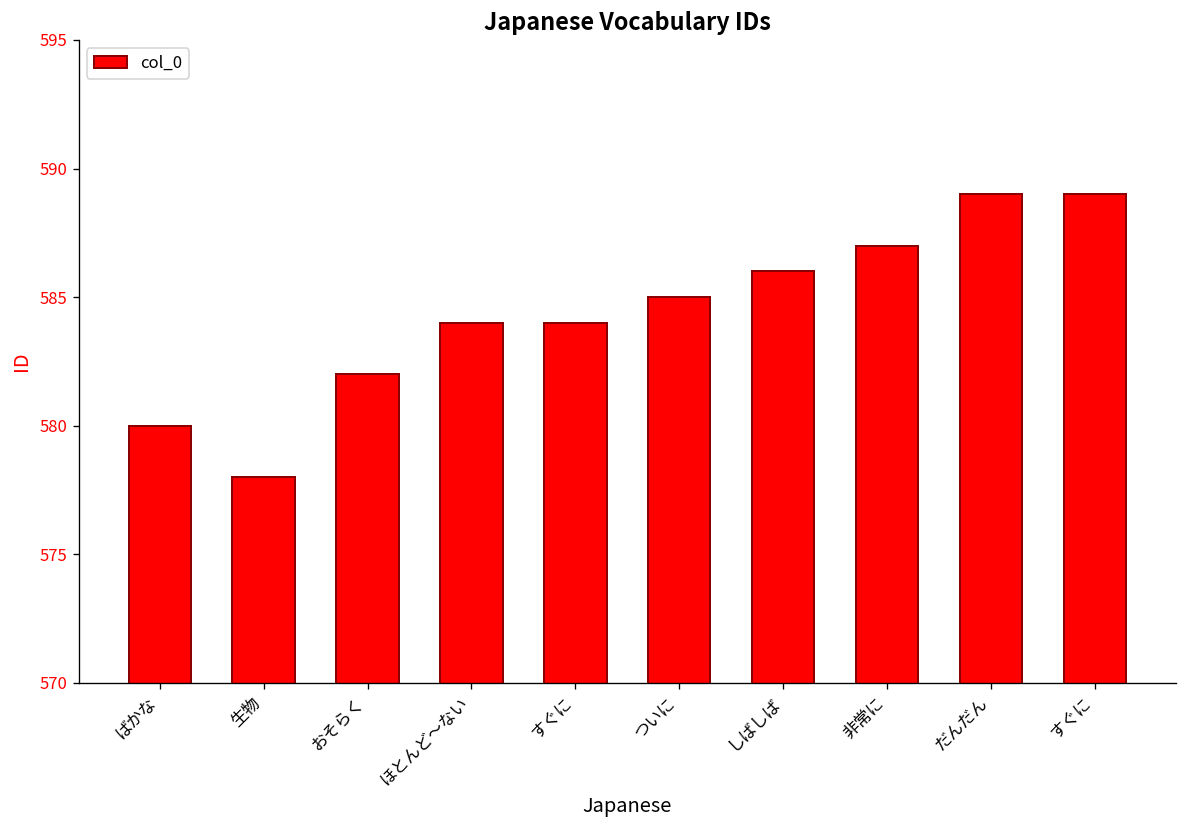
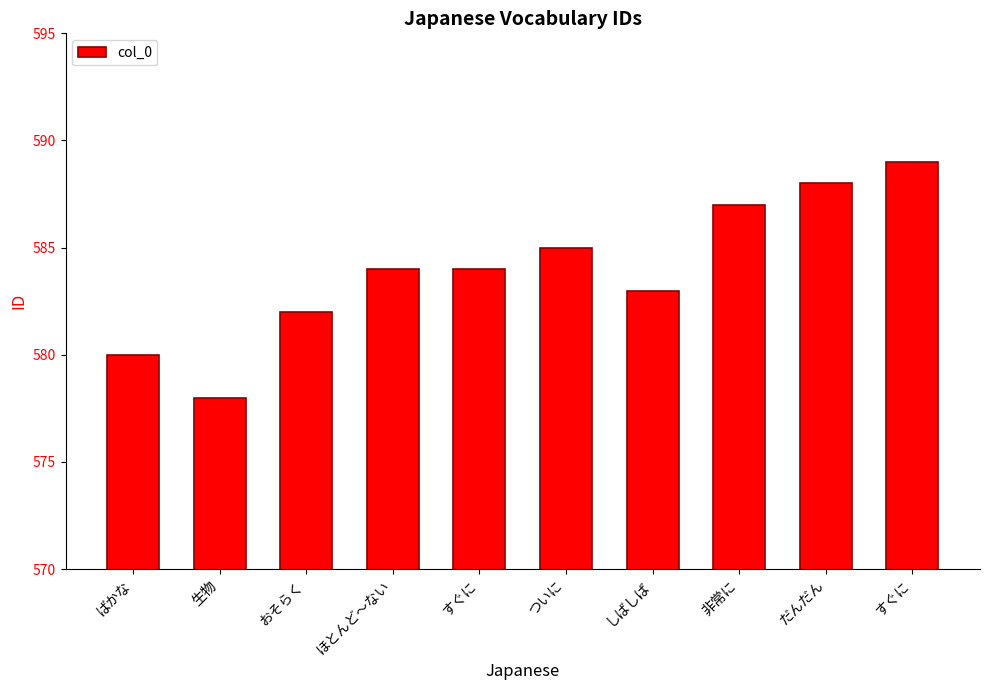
しばしば: 586 -> 583
だんだん: 589 -> 588
